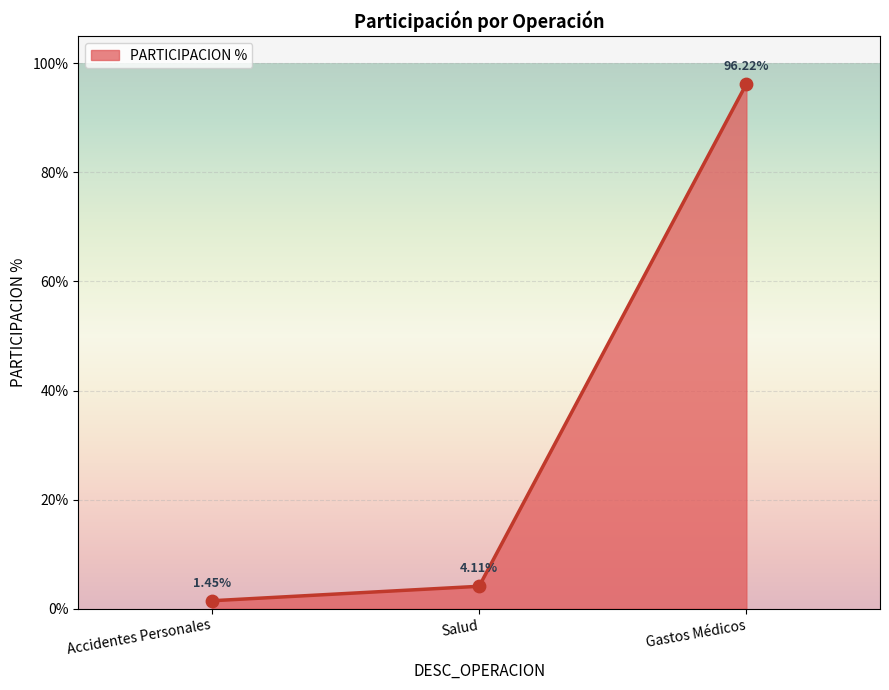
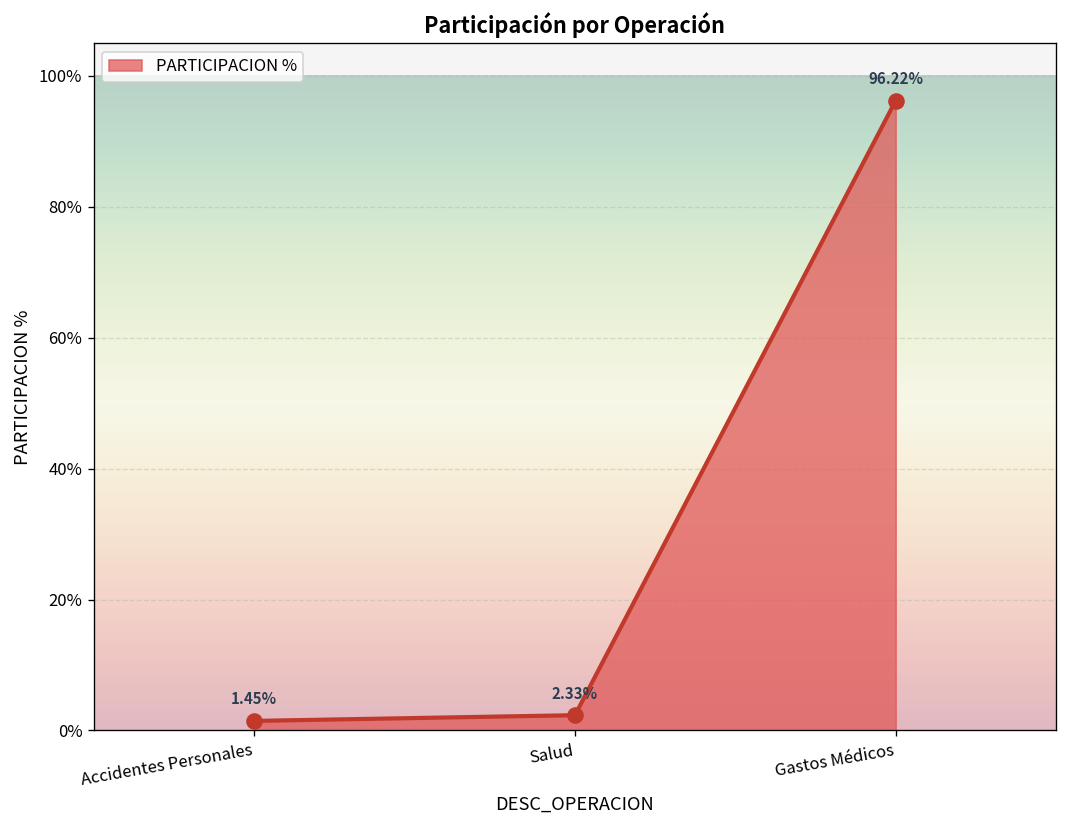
Salud: 4.11% -> 2.33%
